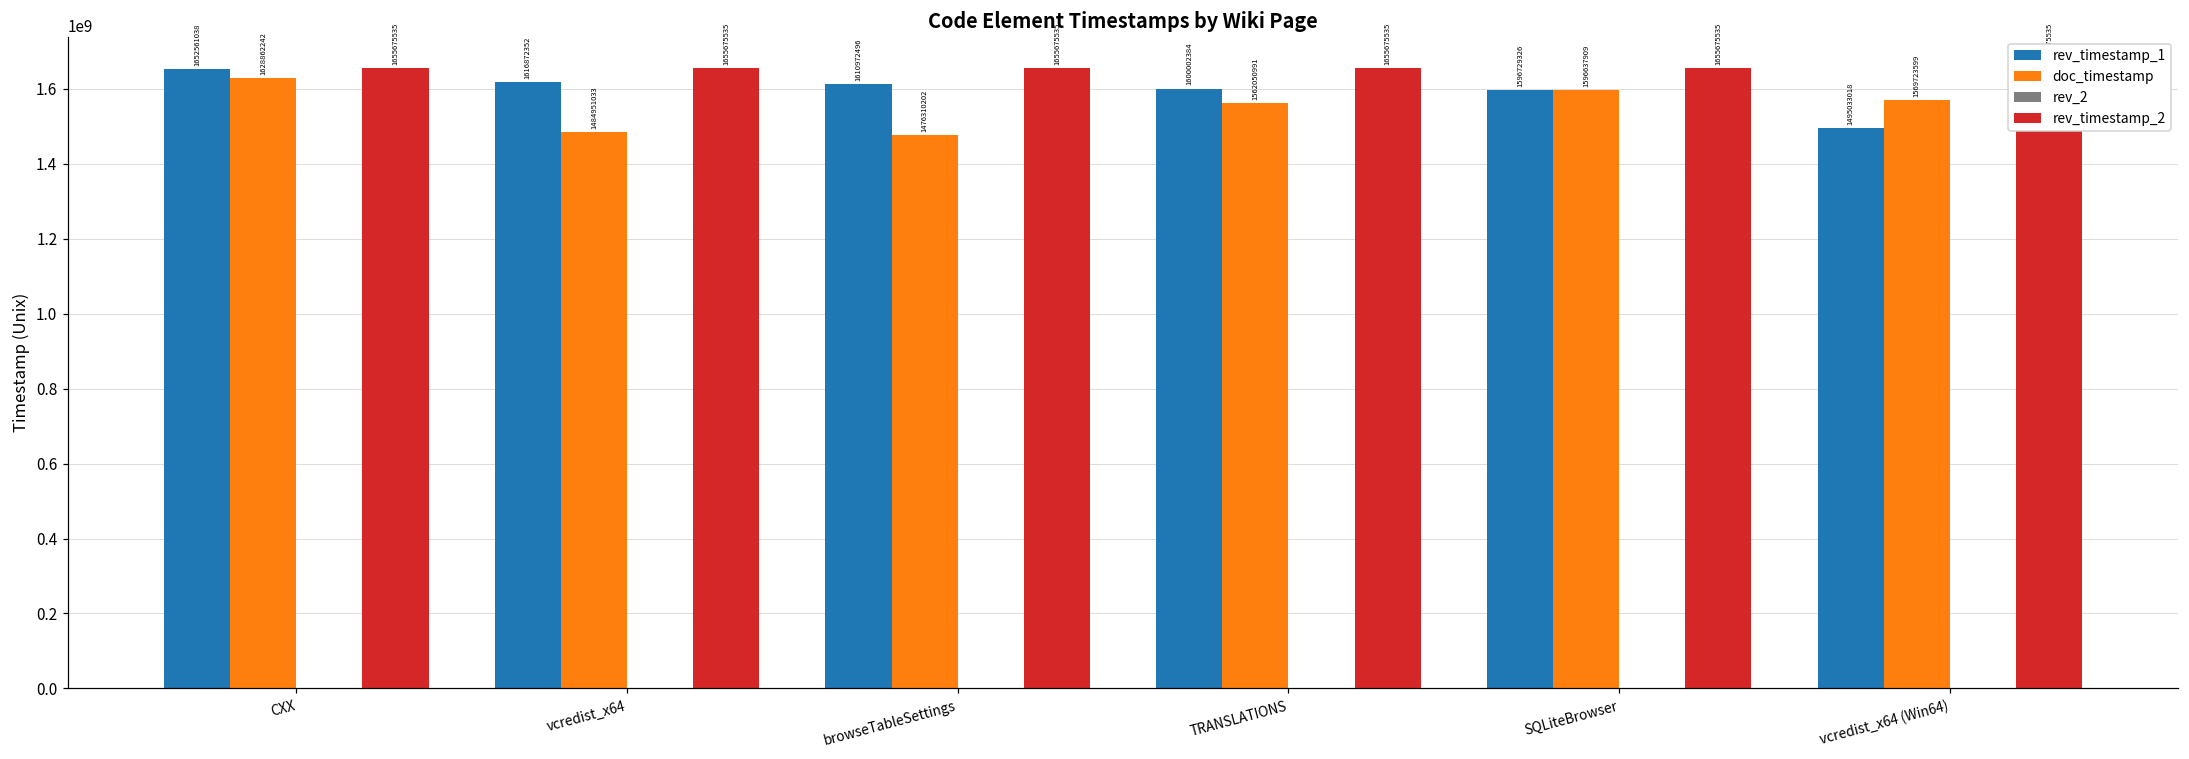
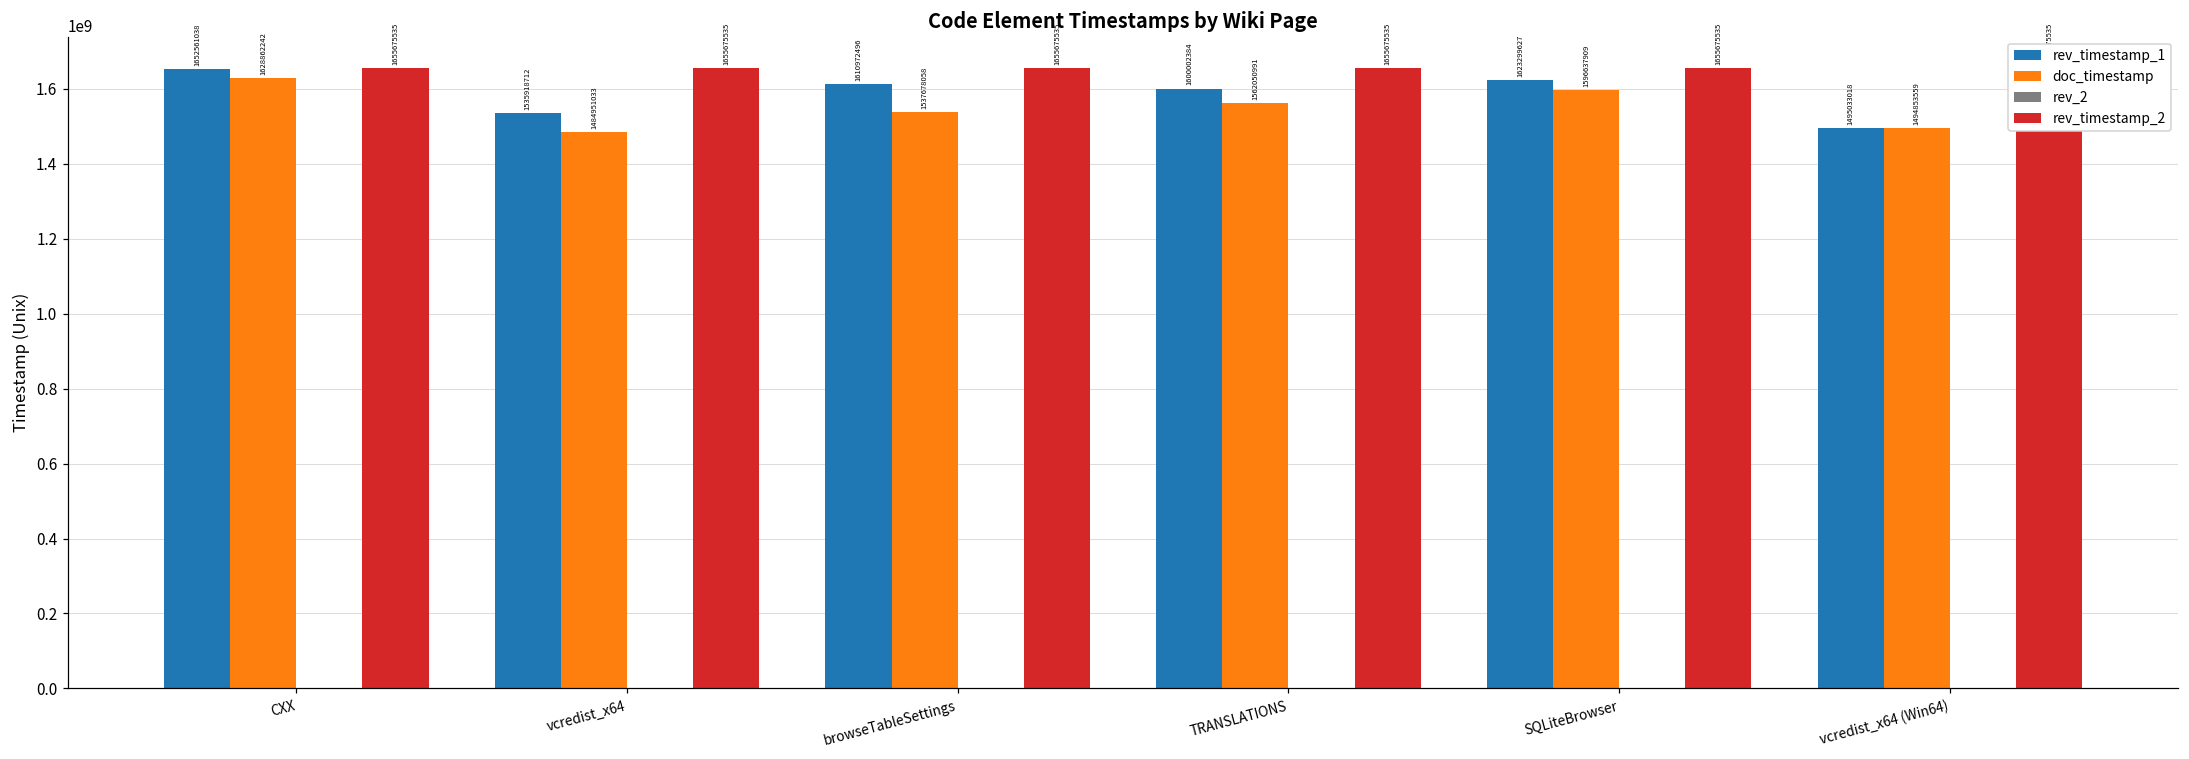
rev_timestamp_1, vcredist_x64: 1616872352 -> 1535918712
doc_timestamp, browseTableSettings: 1476310202 -> 1537678058
rev_timestamp_1, SQLiteBrowser: 1596729326 -> 1623299627
doc_timestamp, vcredist_x64 (Win64): 1569723599 -> 1494853559
